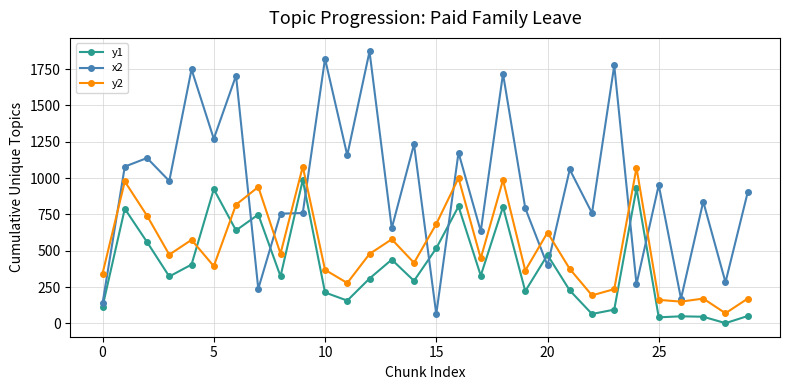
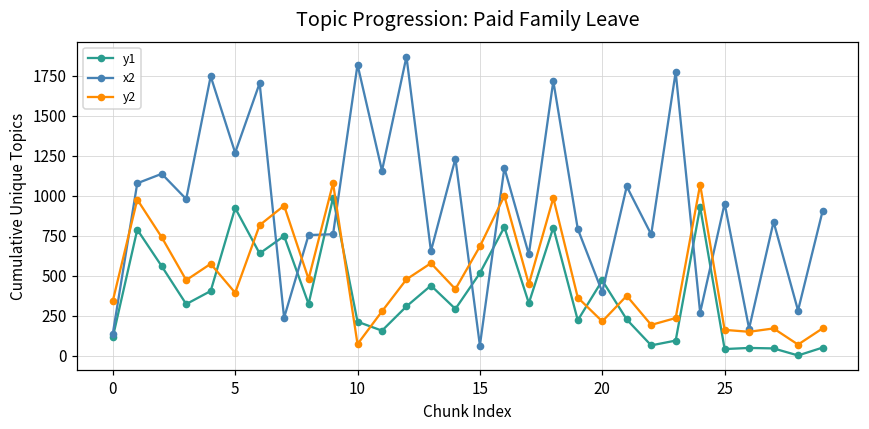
y2, 10: 370 -> 70
y2, 20: 630 -> 220
